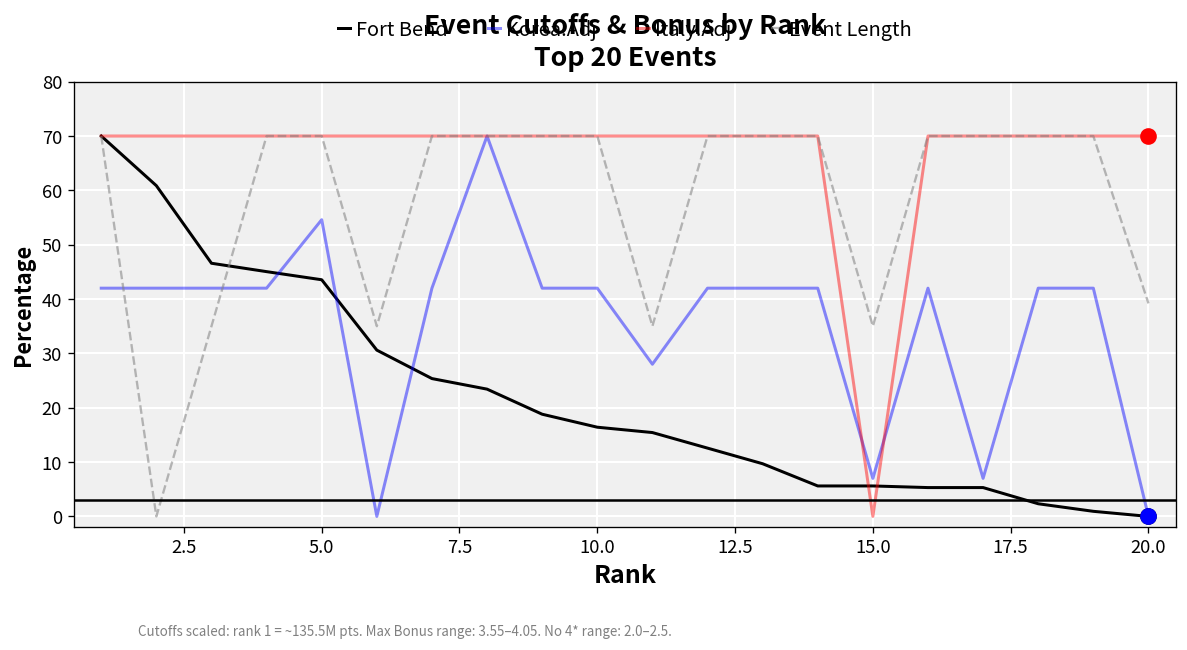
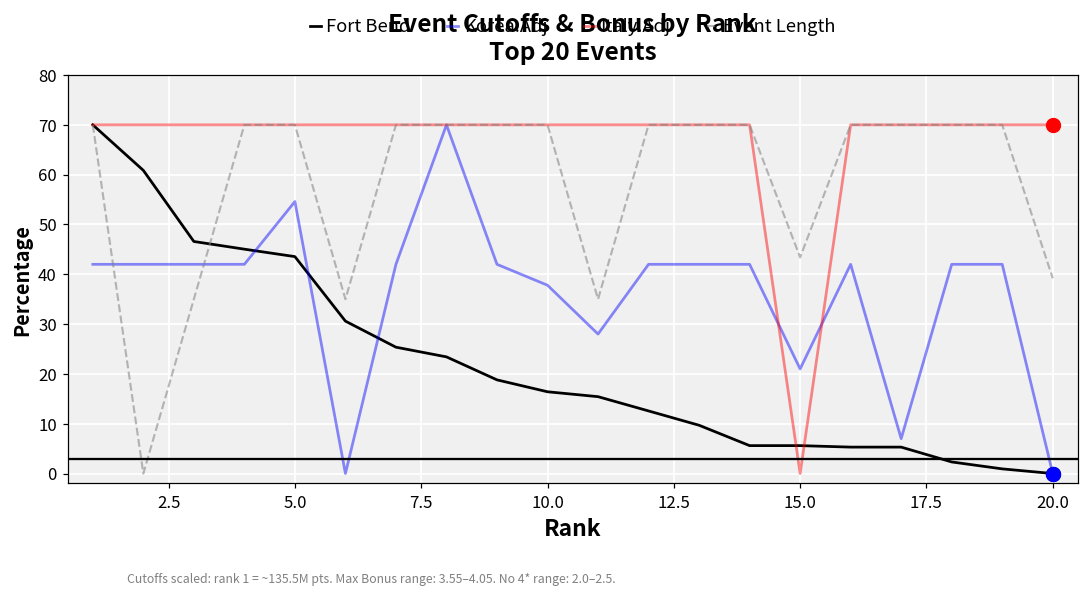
Korea.Adj, 10.0: 42 -> 38
Korea.Adj, 15.0: 7 -> 21
Event Length, 15.0: 35 -> 43
